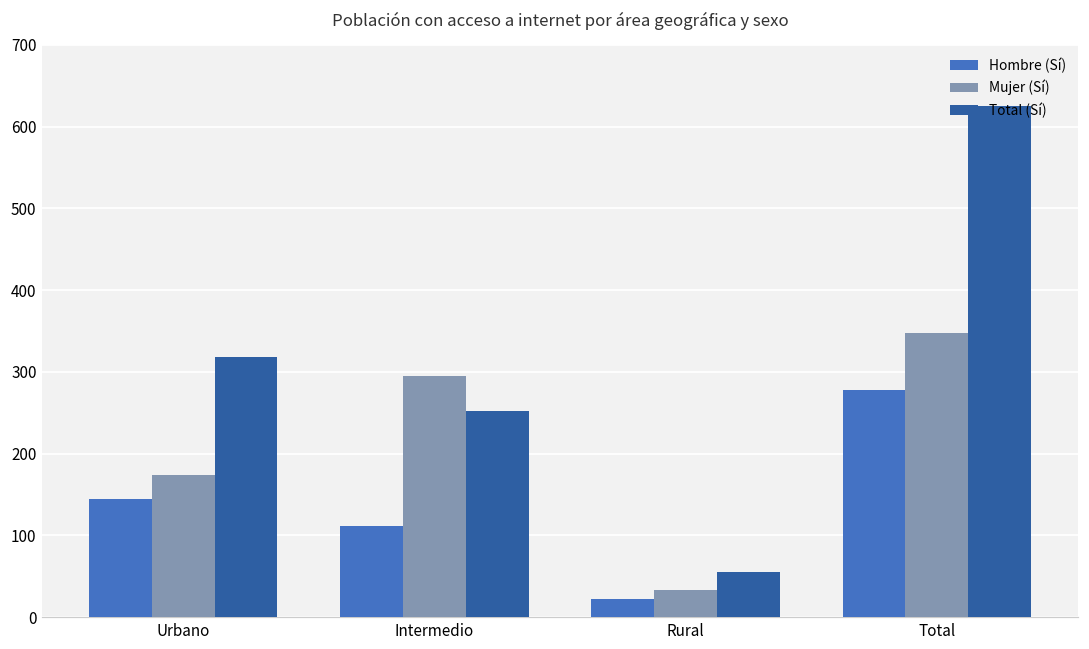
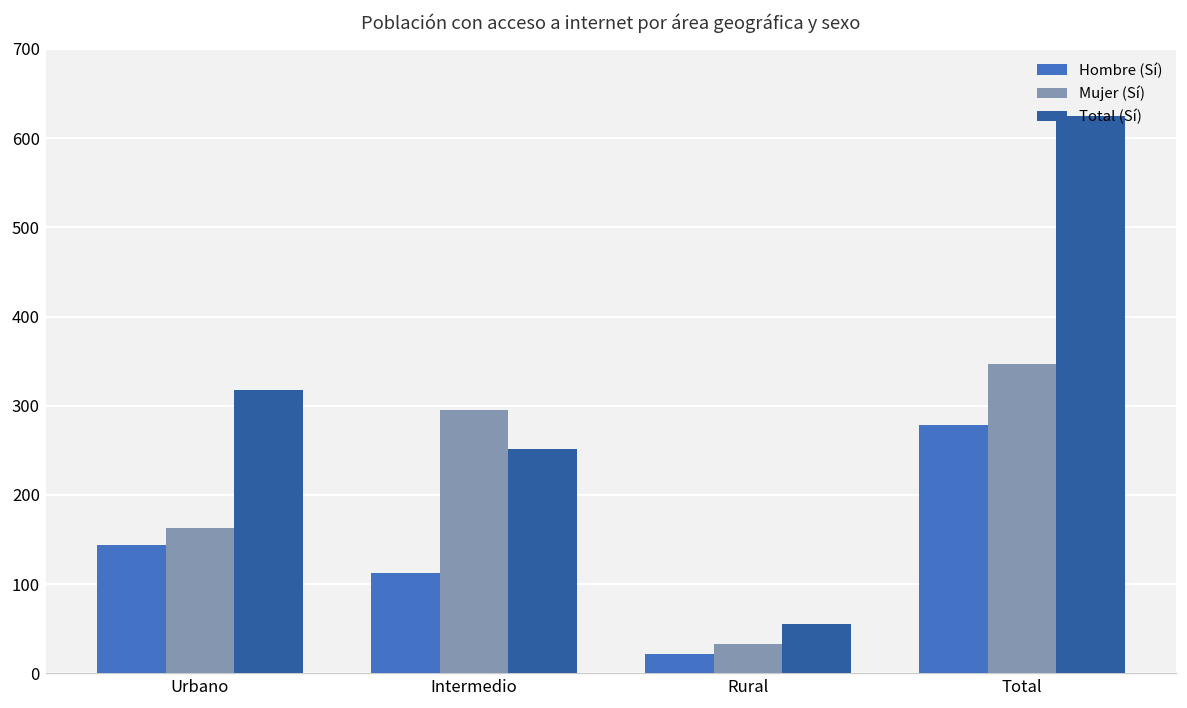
Mujer (Sí), Urbano: 170 -> 160
